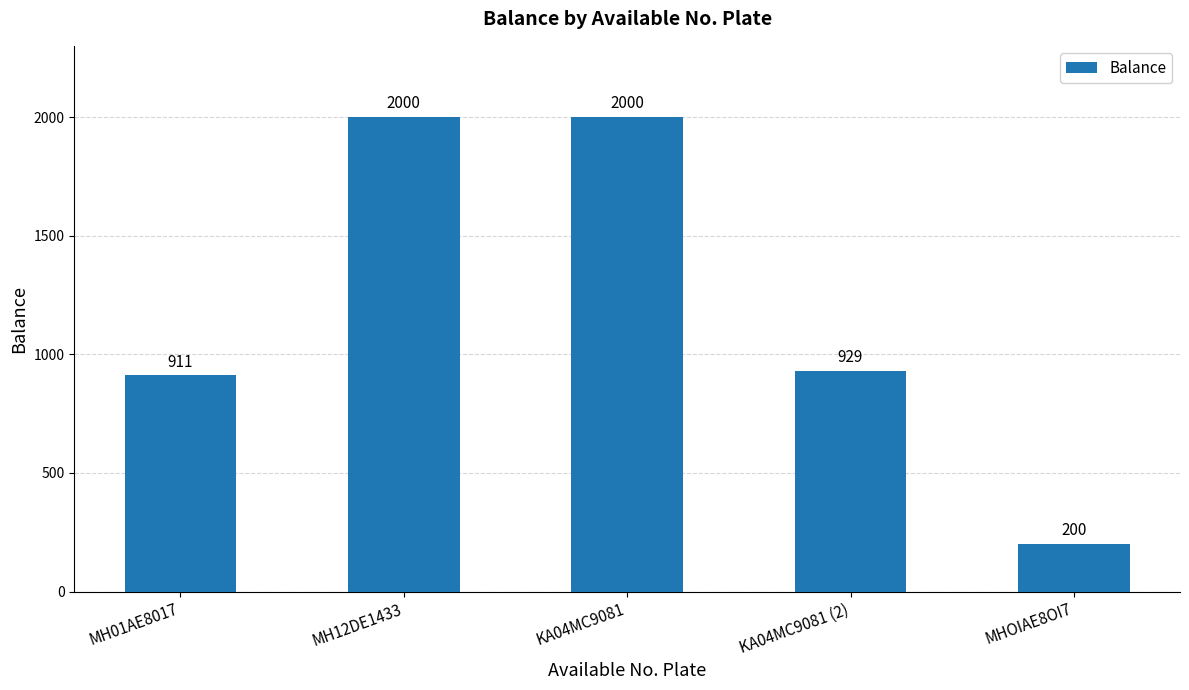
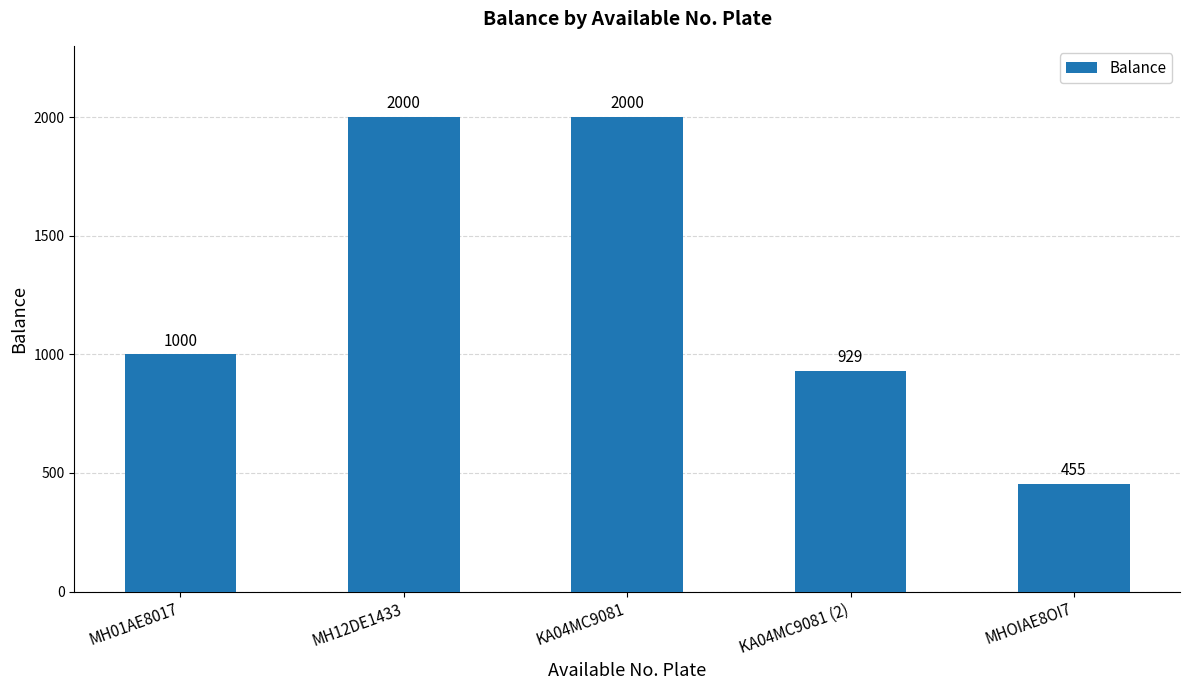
MH01AE8017: 911 -> 1000
MHOIAE8OI7: 200 -> 455
